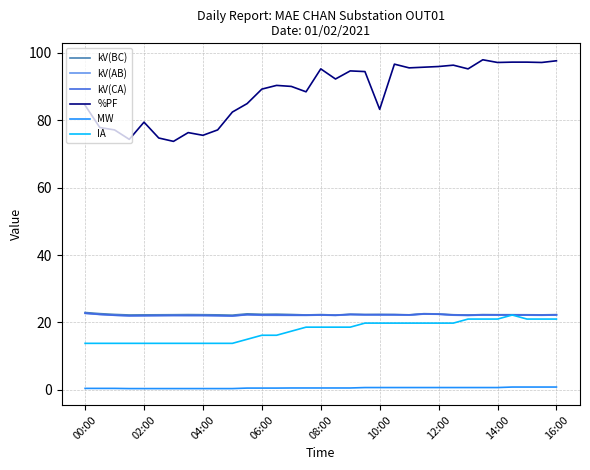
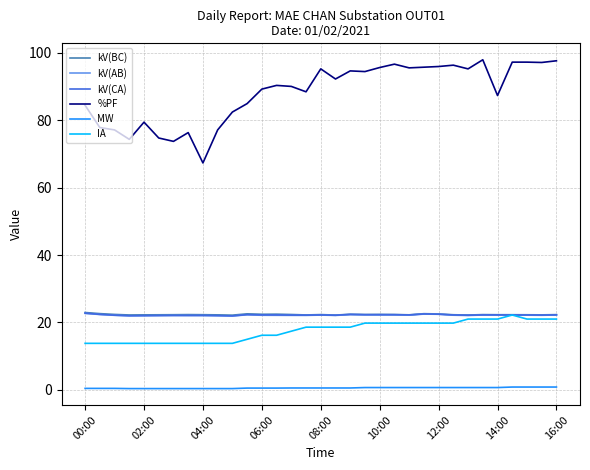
%PF, 04:00: 76 -> 67
%PF, 10:00: 83 -> 96
%PF, 14:00: 97 -> 87
